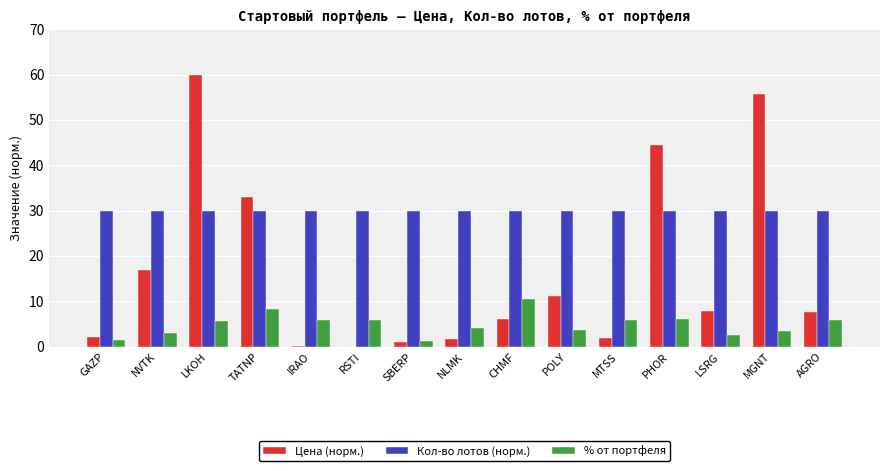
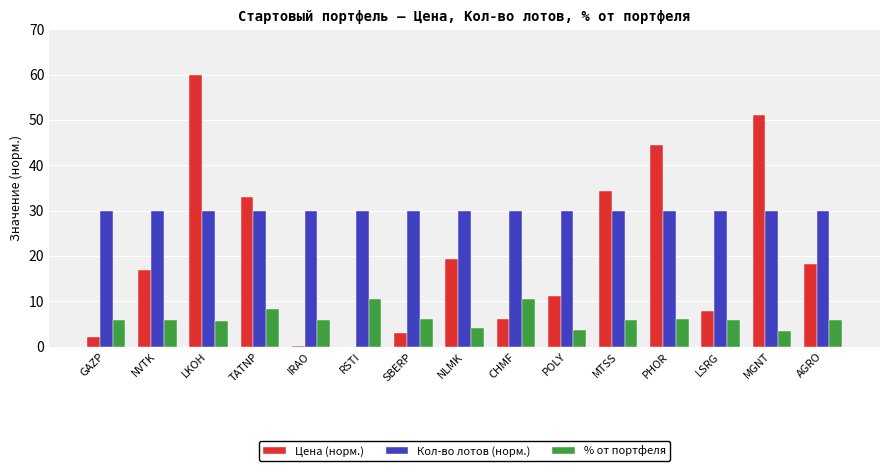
% от портфеля, GAZP: 1 -> 6
% от портфеля, NVTK: 3 -> 6
% от портфеля, RSTI: 6 -> 11
Цена (норм.), SBERP: 1 -> 3
% от портфеля, SBERP: 1 -> 6
Цена (норм.), NLMK: 2 -> 19
Цена (норм.), MTSS: 2 -> 34
% от портфеля, LSRG: 2 -> 6
Цена (норм.), MGNT: 56 -> 51
Цена (норм.), AGRO: 8 -> 18
